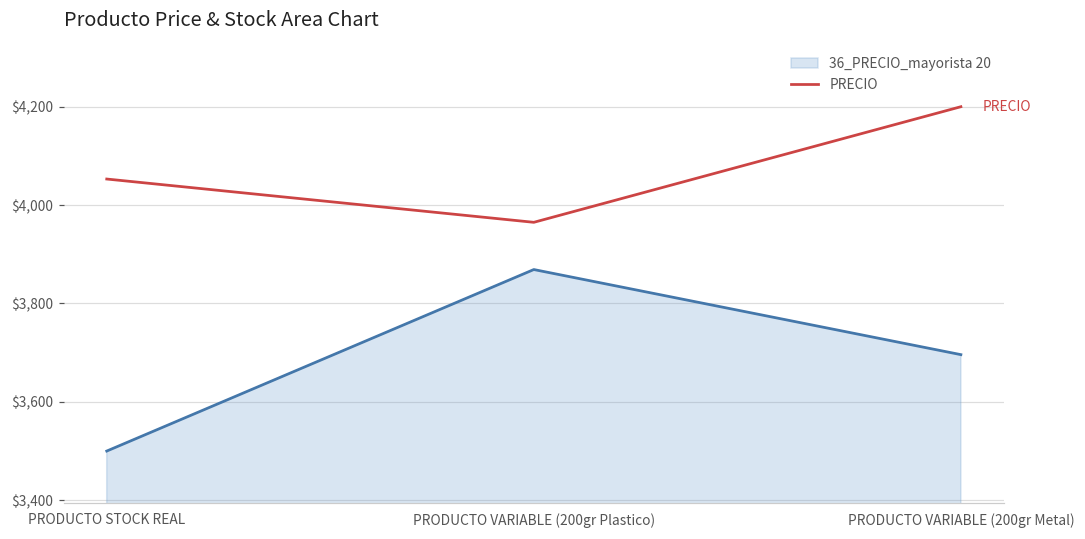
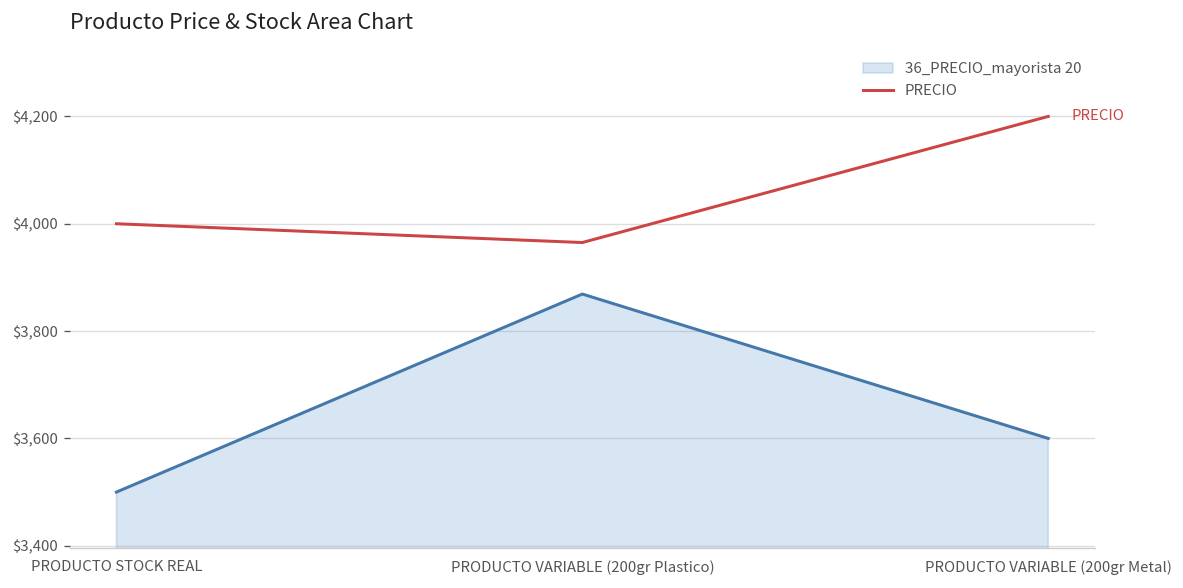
PRECIO, PRODUCTO STOCK REAL: $4,050 -> $4,000
36_PRECIO_mayorista 20, PRODUCTO VARIABLE (200gr Metal): $3,700 -> $3,600
